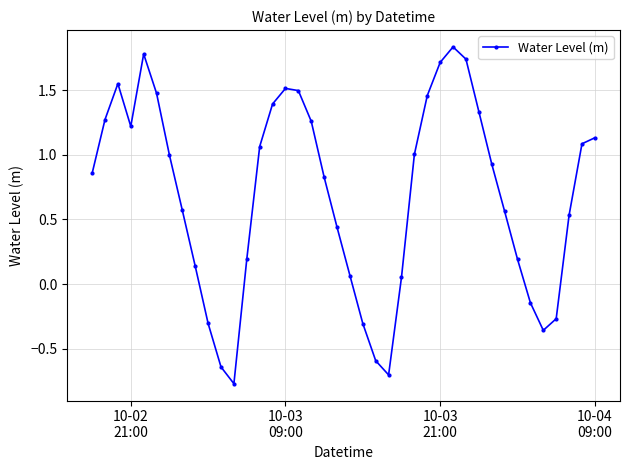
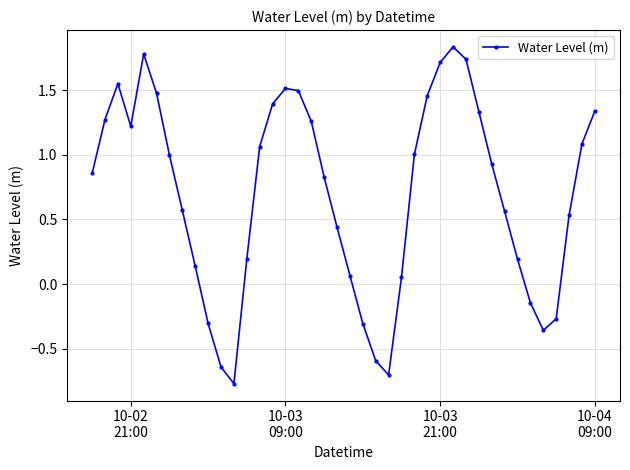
10-04 09:00: 1.13 -> 1.34
